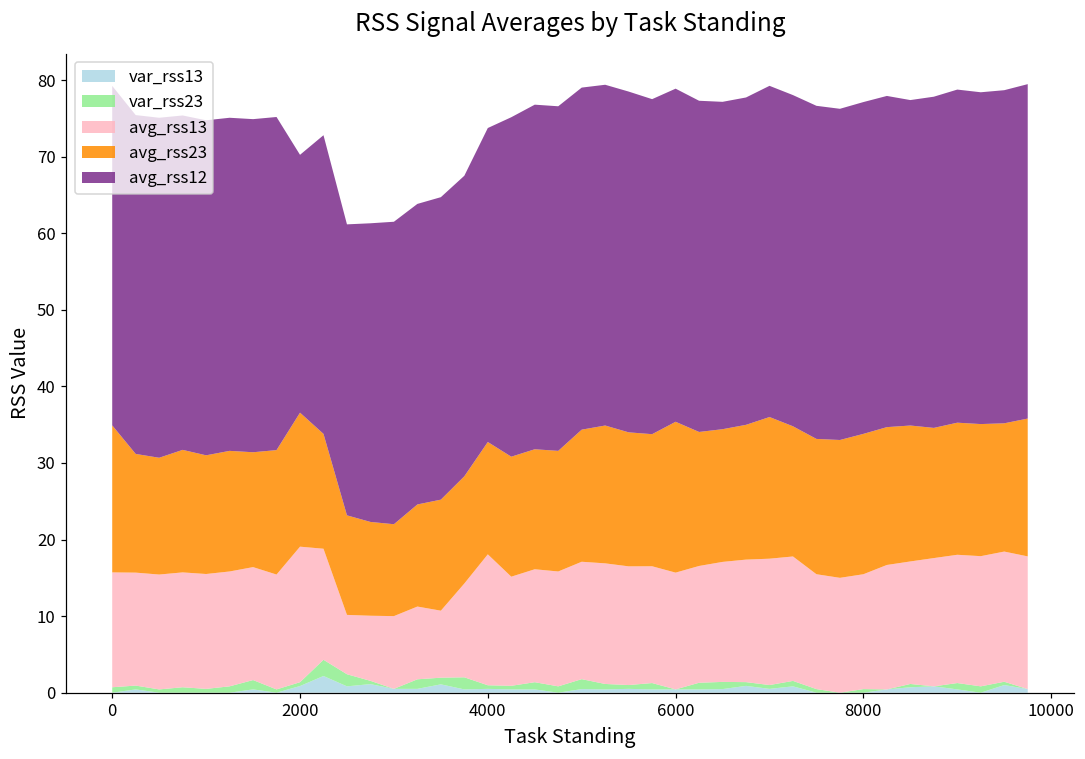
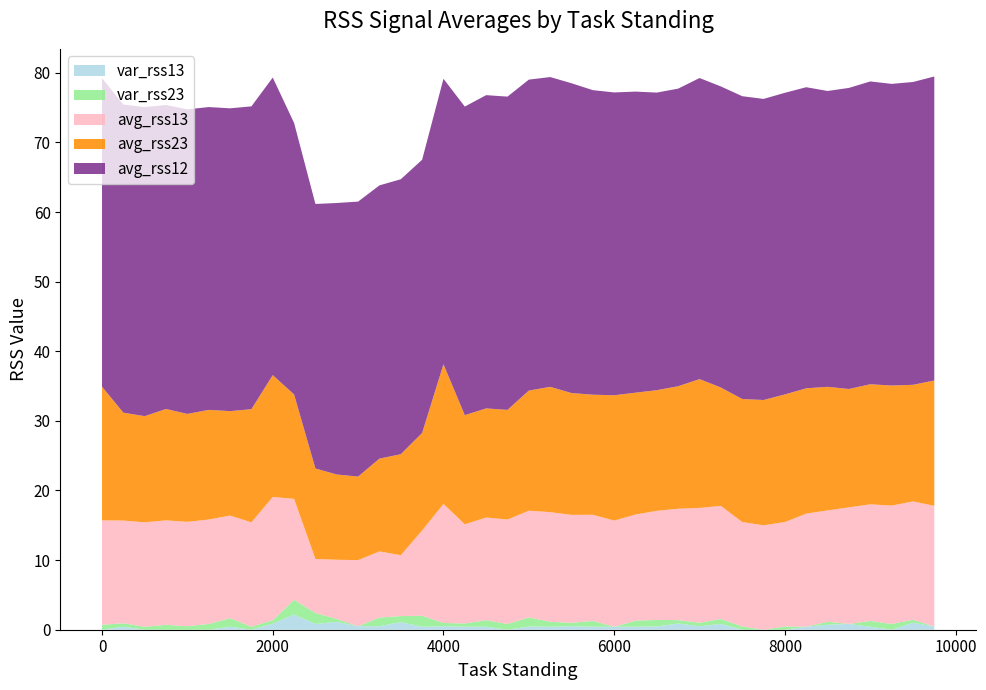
avg_rss12, 2000: 34 -> 43
avg_rss23, 4000: 15 -> 20
avg_rss23, 6000: 20 -> 18
